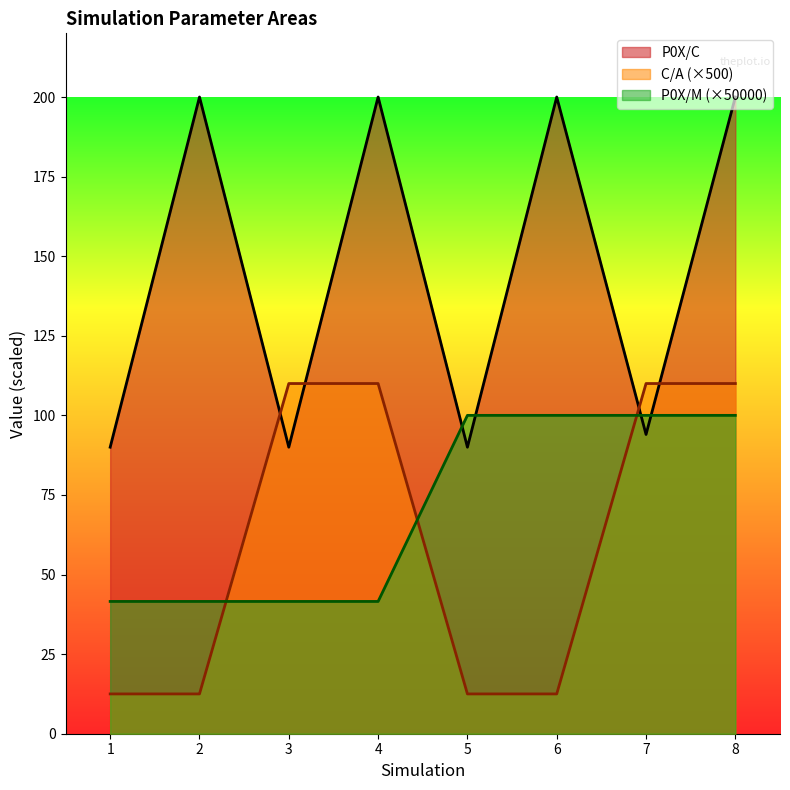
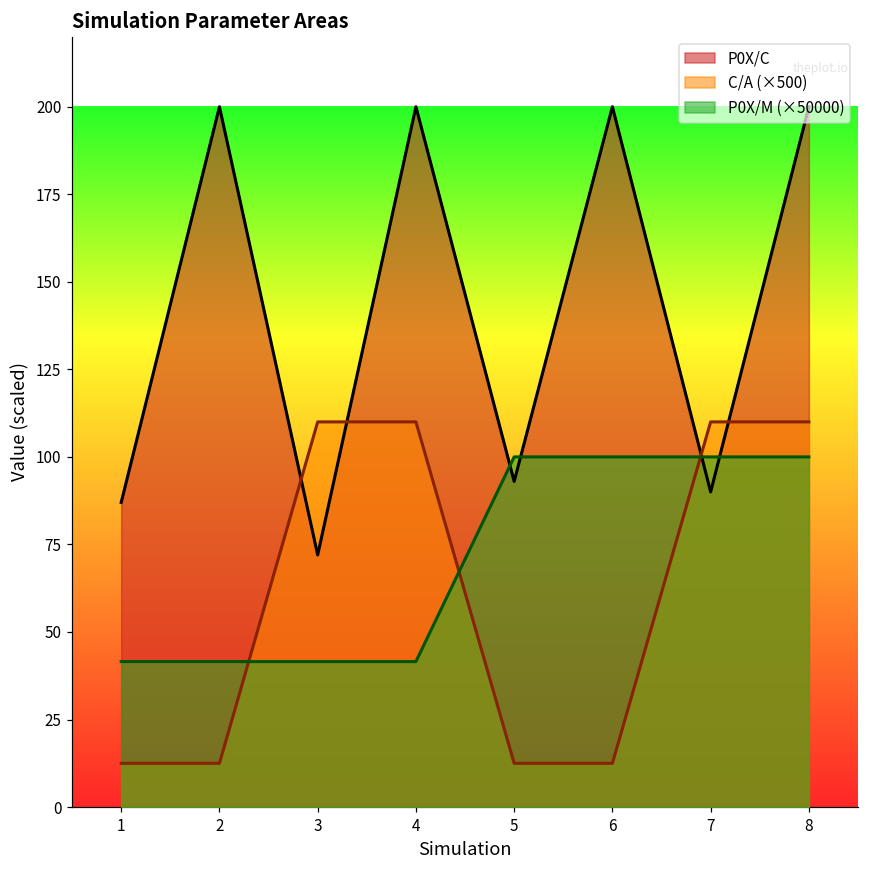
P0X/C, 1: 90 -> 87
P0X/C, 3: 90 -> 72
P0X/C, 5: 90 -> 93
P0X/C, 7: 94 -> 90
